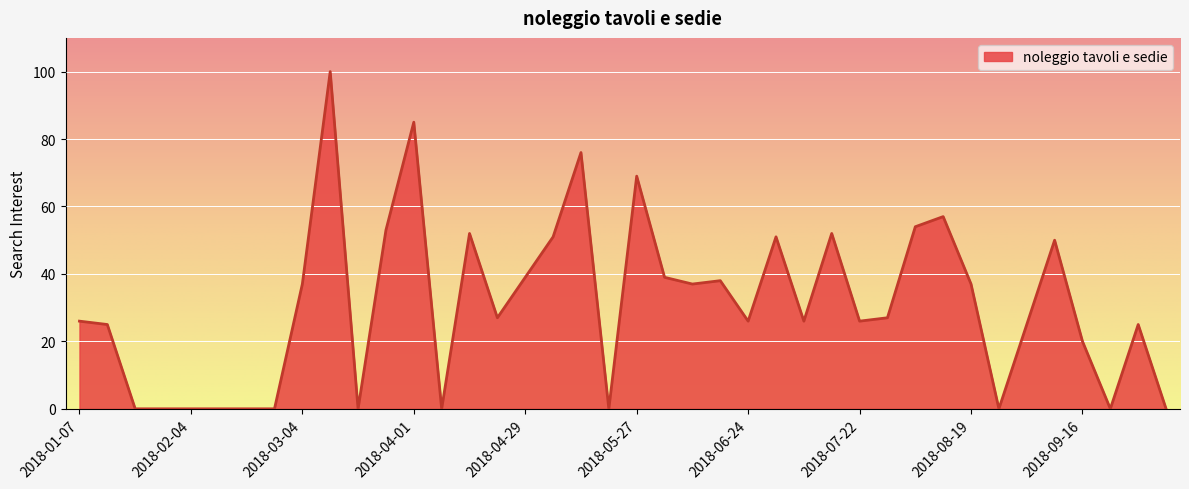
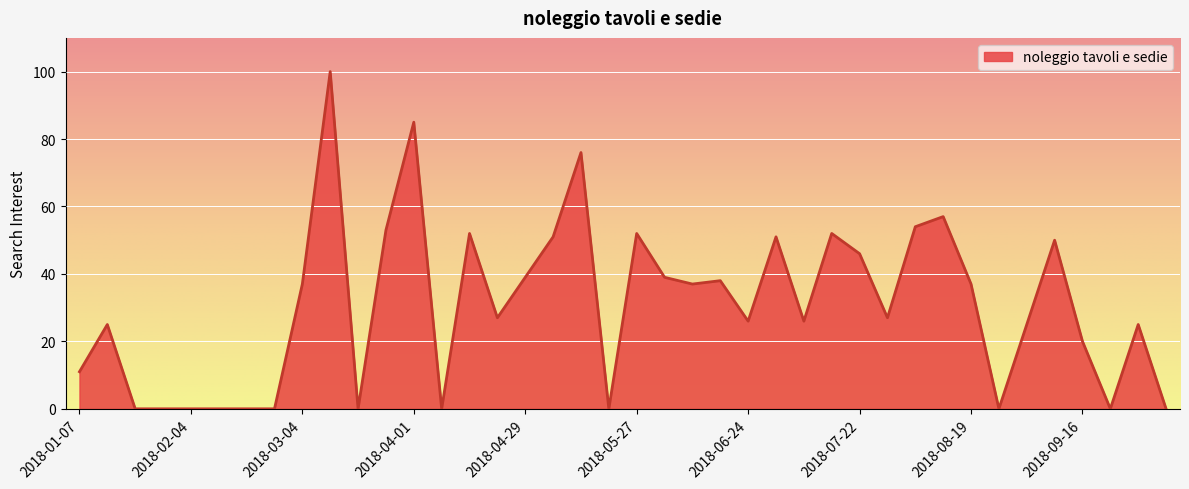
2018-01-07: 26 -> 11
2018-05-27: 69 -> 52
2018-07-22: 26 -> 46
